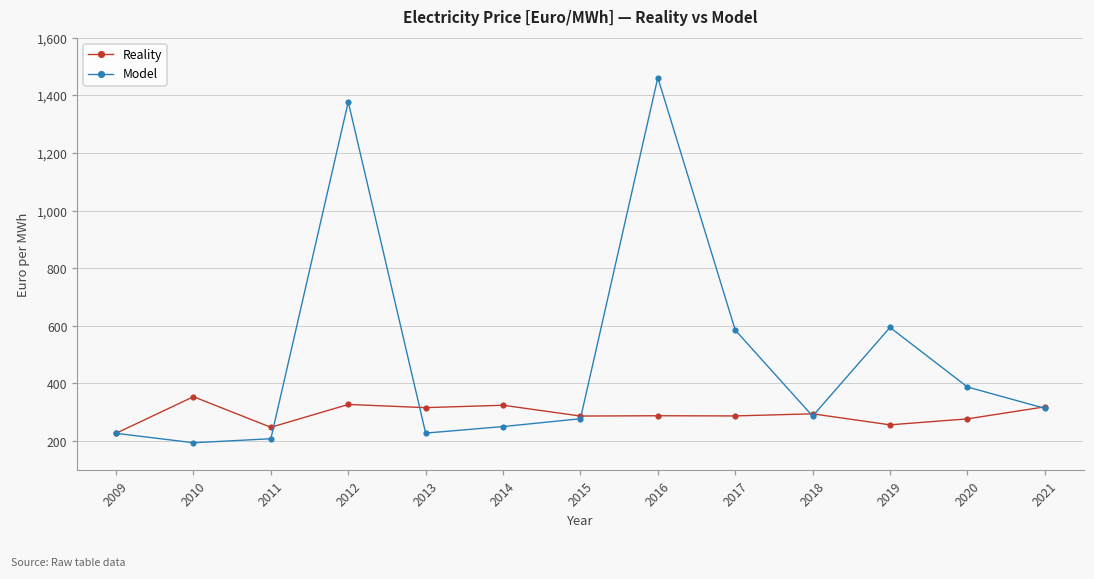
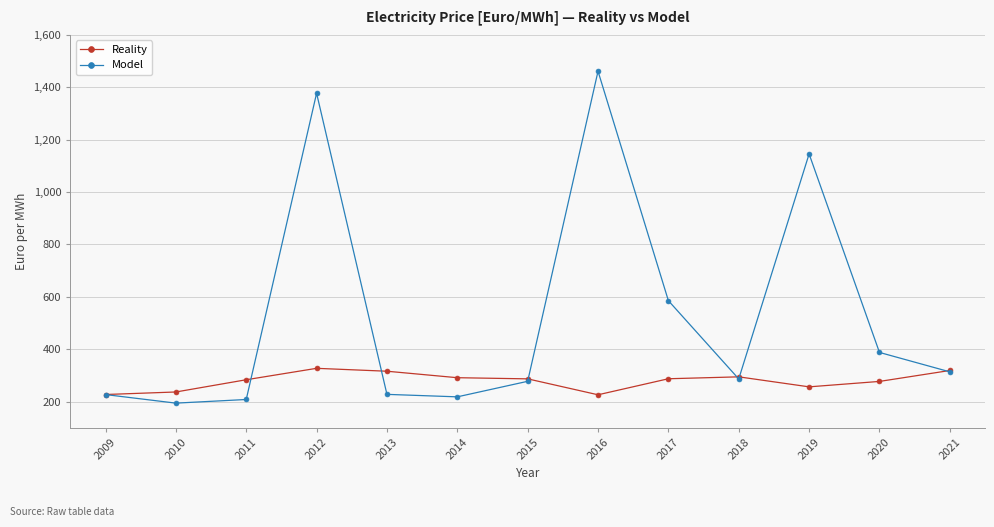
Reality, 2010: 350 -> 240
Reality, 2011: 250 -> 280
Reality, 2014: 320 -> 290
Model, 2014: 250 -> 220
Reality, 2016: 290 -> 230
Model, 2019: 590 -> 1,150
